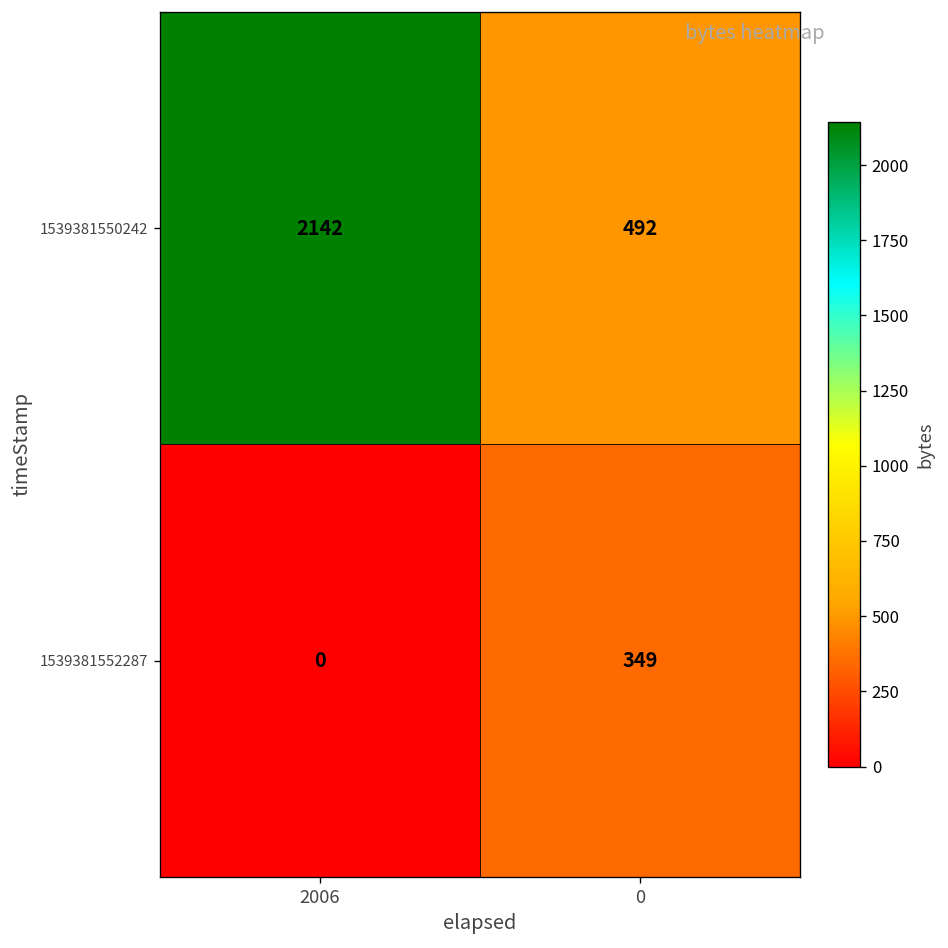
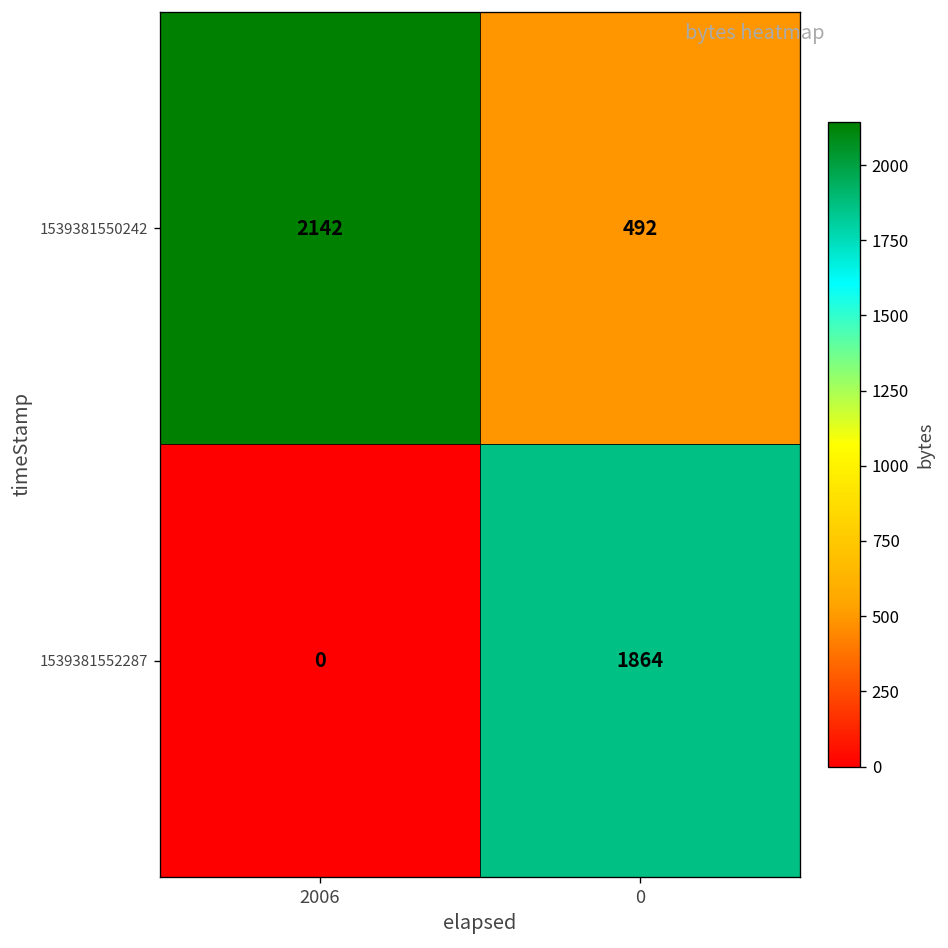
1539381552287, 0: 349 -> 1864
